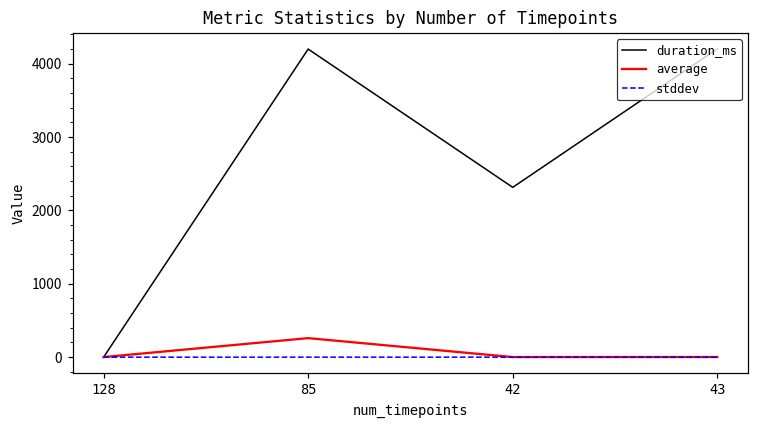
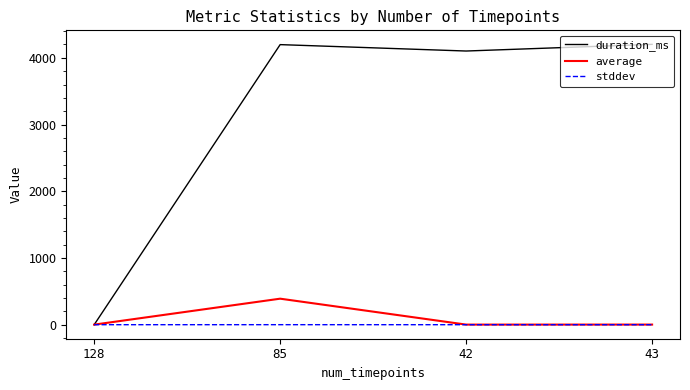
average, 85: 300 -> 400
duration_ms, 42: 2300 -> 4100
